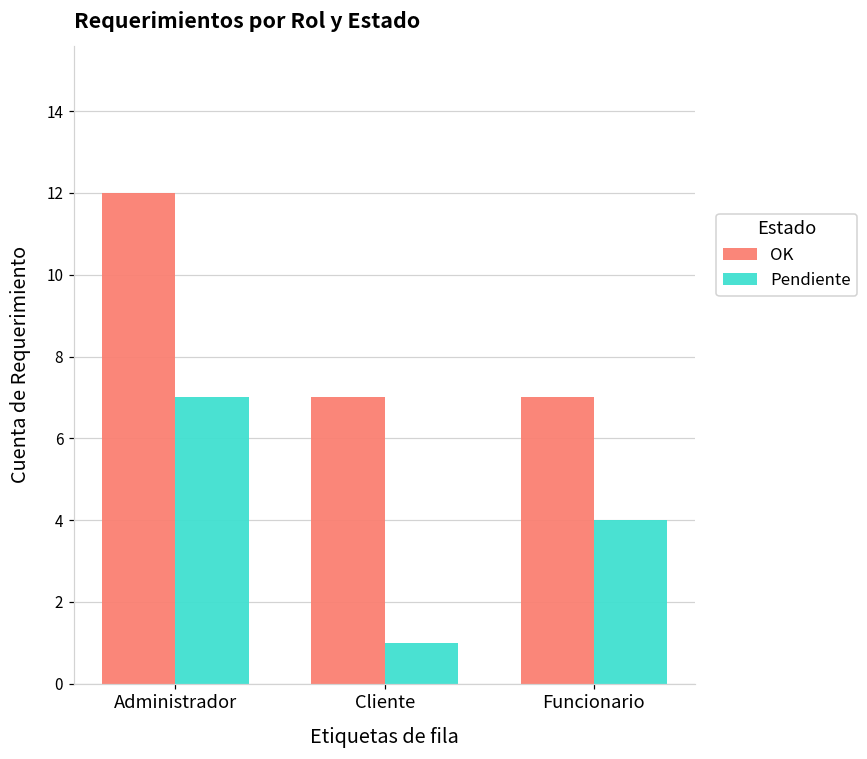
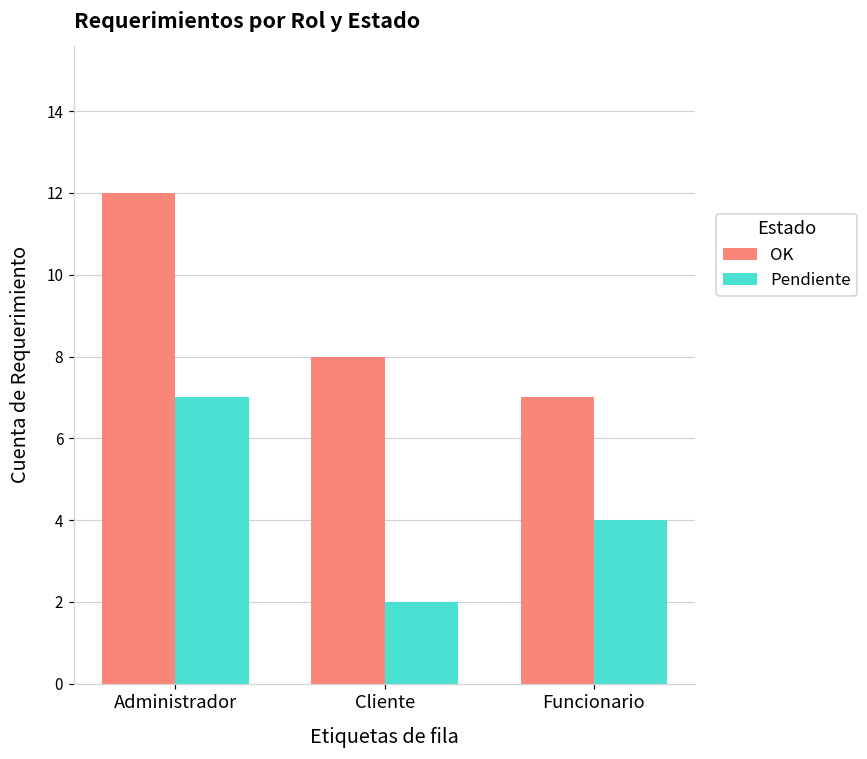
OK, Cliente: 7 -> 8
Pendiente, Cliente: 1 -> 2
